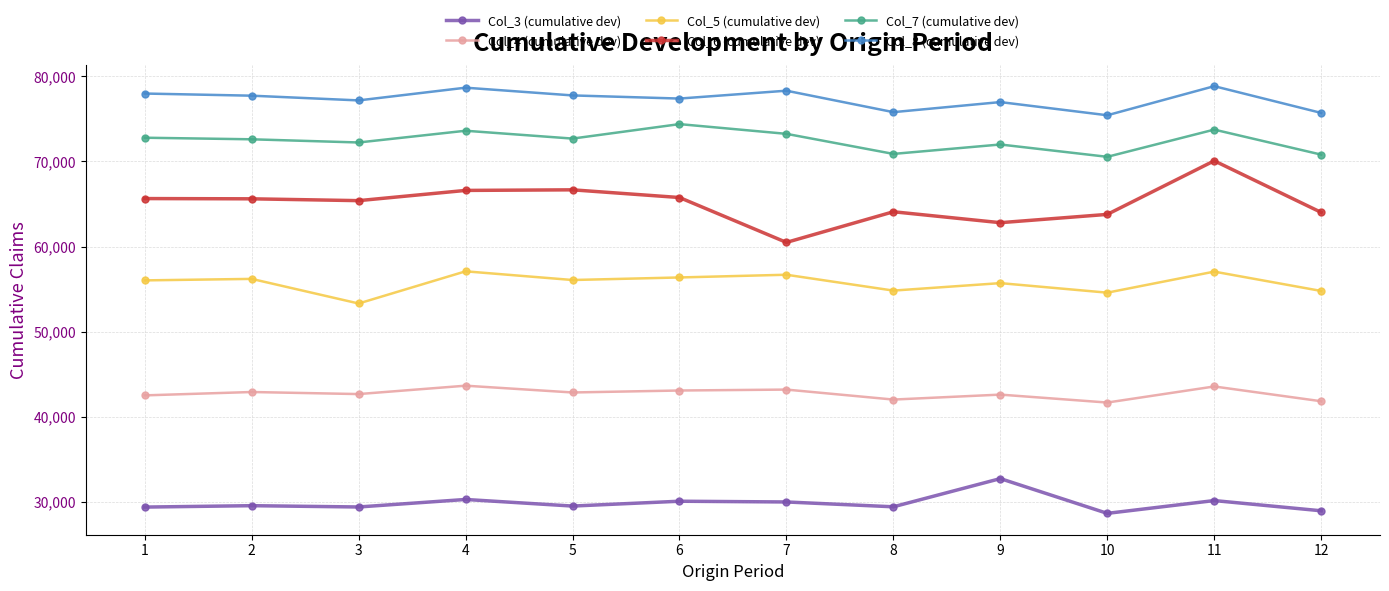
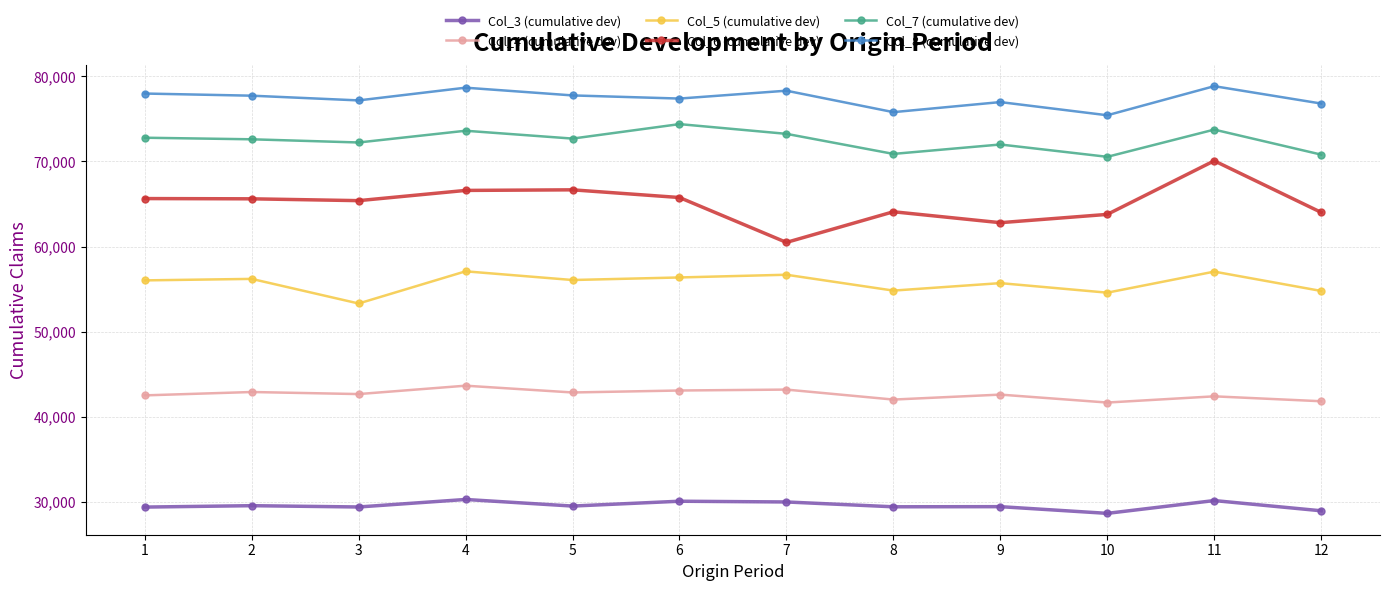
Col_3 (cumulative dev), 9: 33,000 -> 29,000
Col_4 (cumulative dev), 11: 44,000 -> 42,000
Col_8 (cumulative dev), 12: 76,000 -> 77,000
